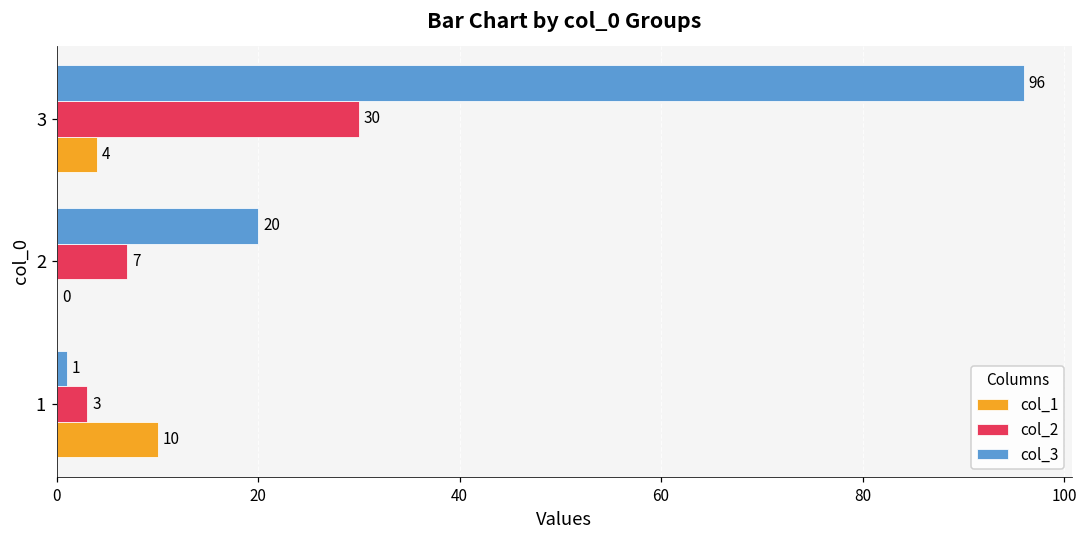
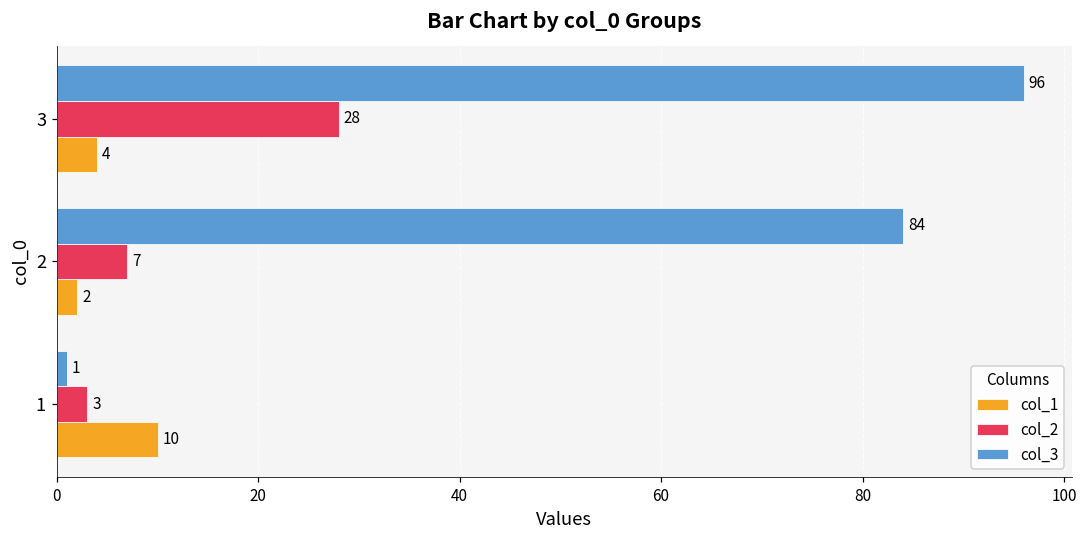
col_2, 3: 30 -> 28
col_3, 2: 20 -> 84
col_1, 2: 0 -> 2
